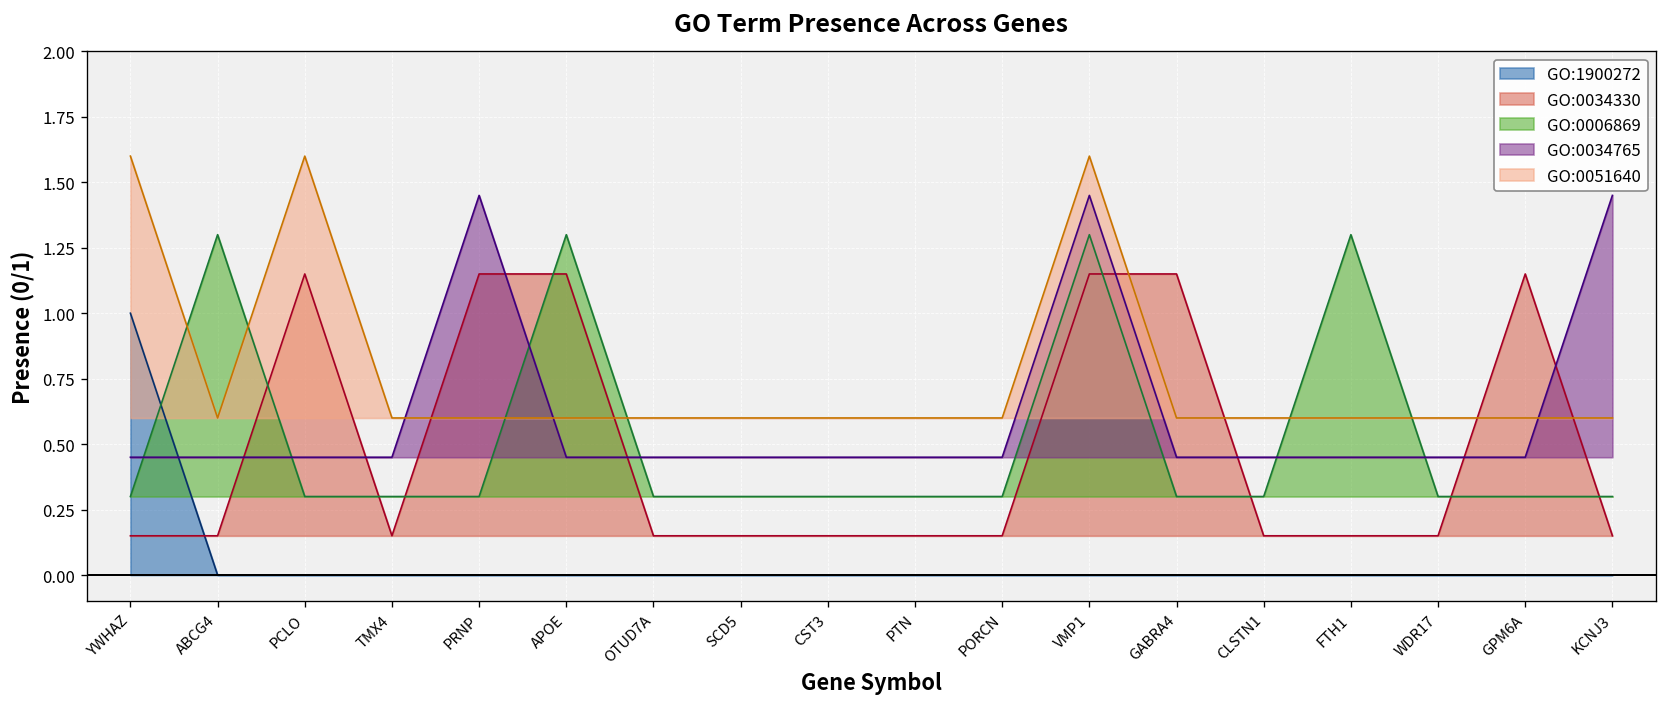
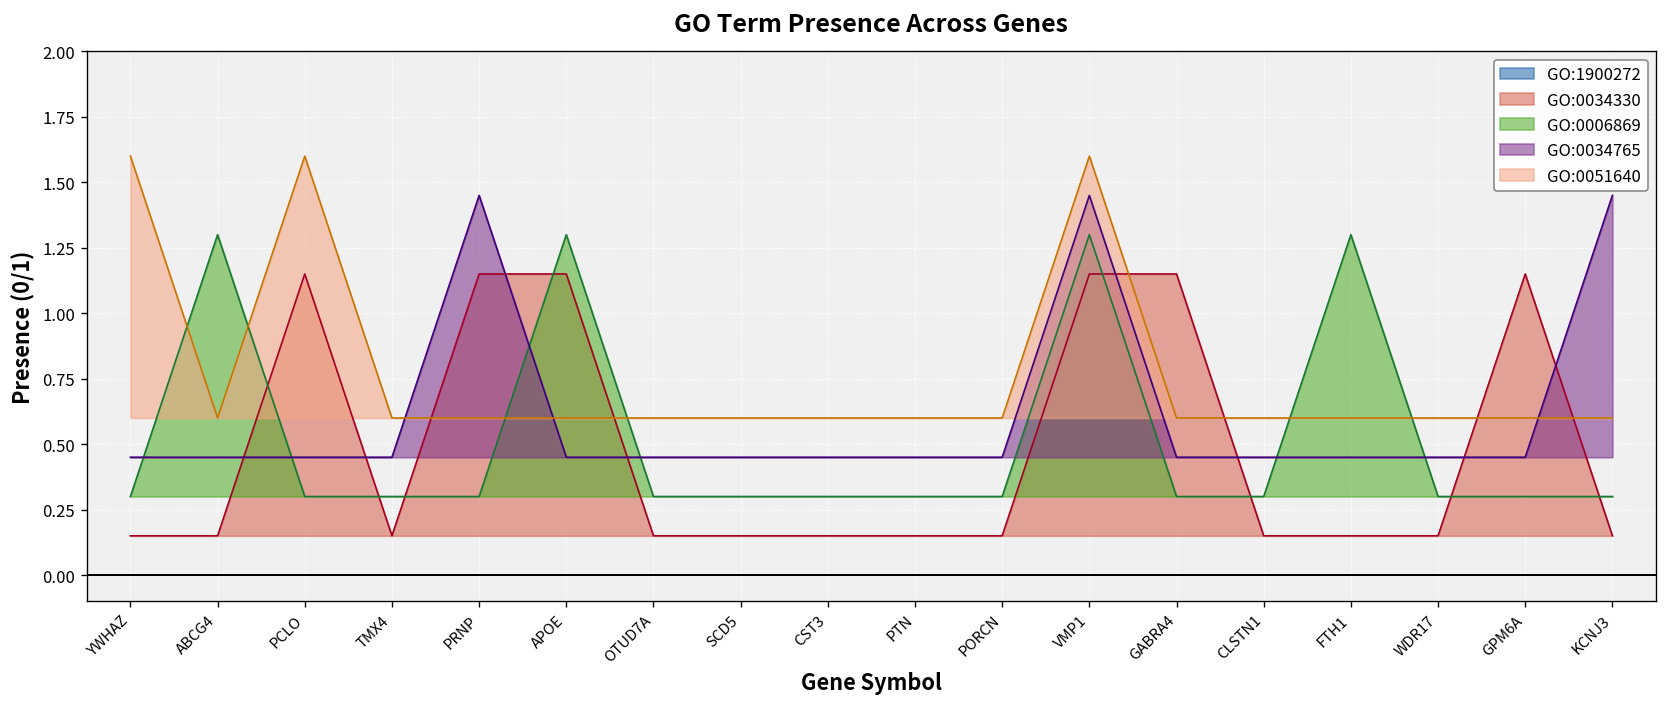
GO:1900272, YWHAZ: 1 -> 0
